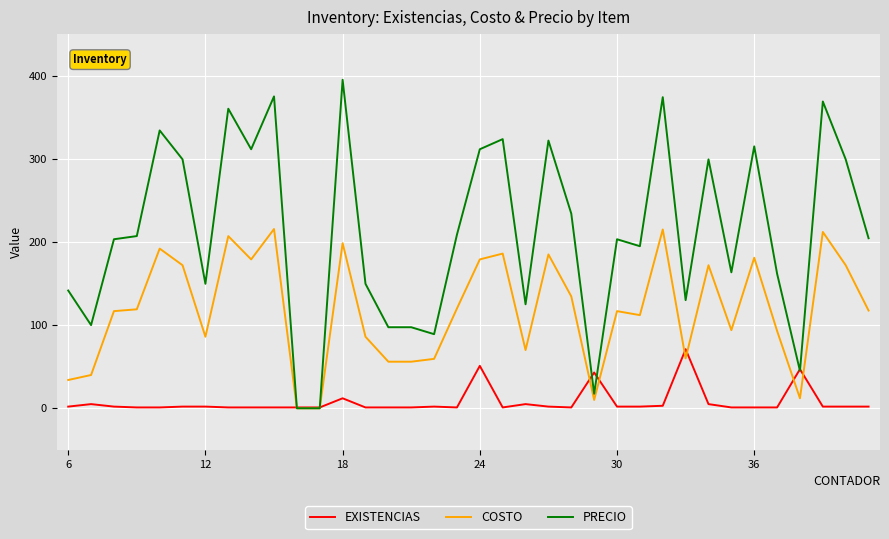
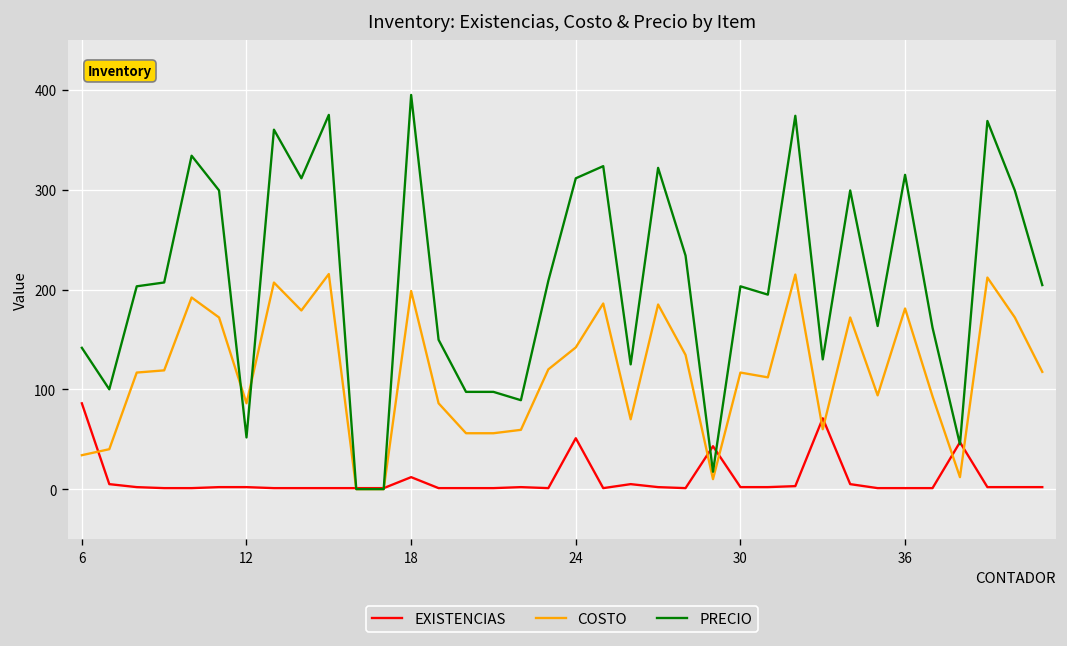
EXISTENCIAS, 6: 0 -> 90
PRECIO, 12: 150 -> 50
COSTO, 24: 180 -> 140
